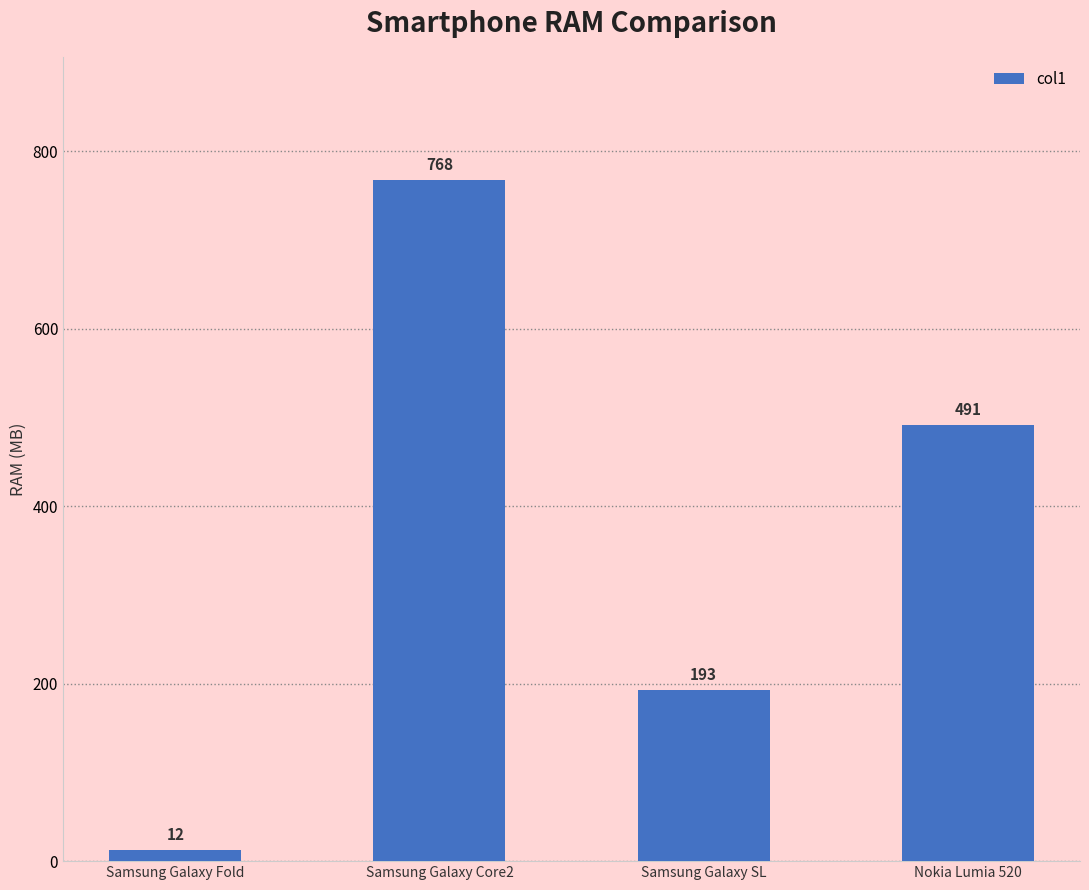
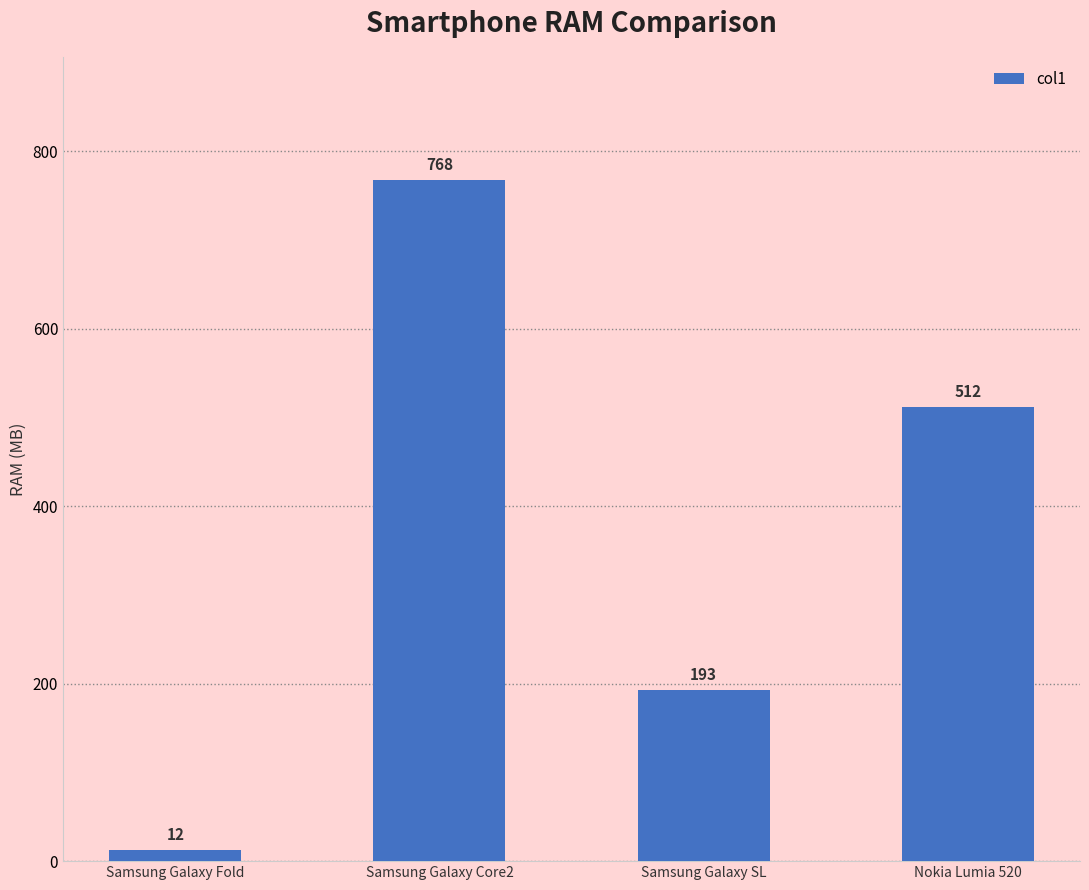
Nokia Lumia 520: 491 -> 512
